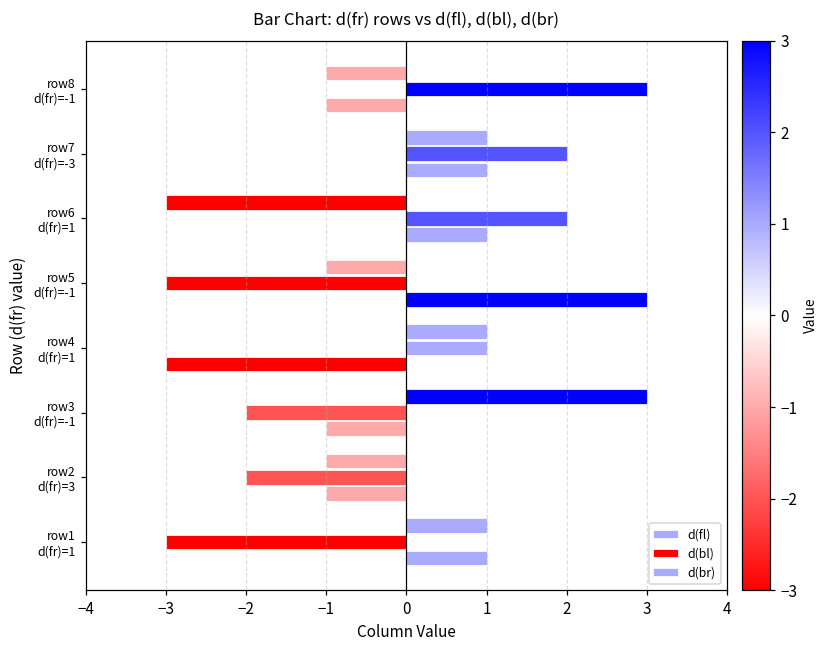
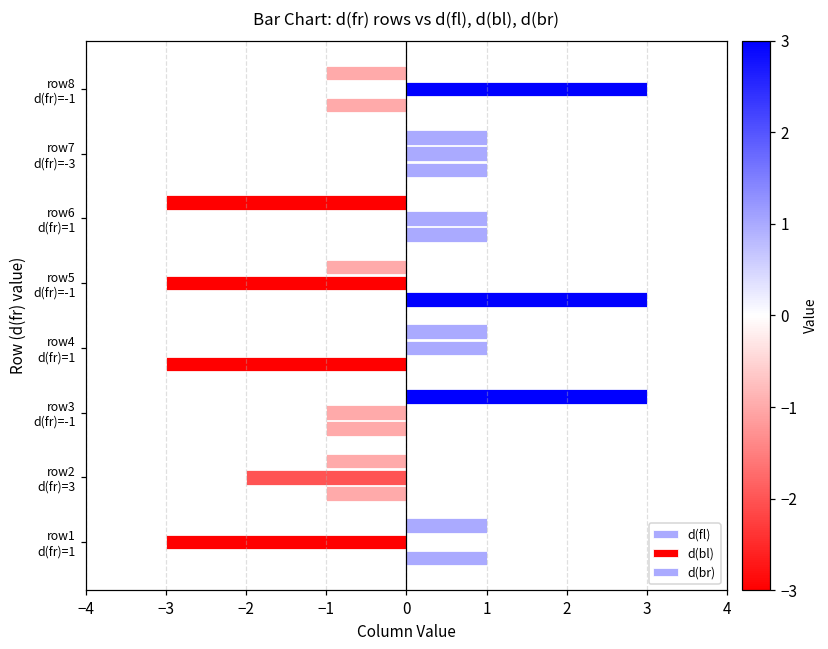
d(bl), row7 d(fr)=-3: 2 -> 1
d(bl), row6 d(fr)=1: 2 -> 1
d(bl), row3 d(fr)=-1: -2 -> -1
